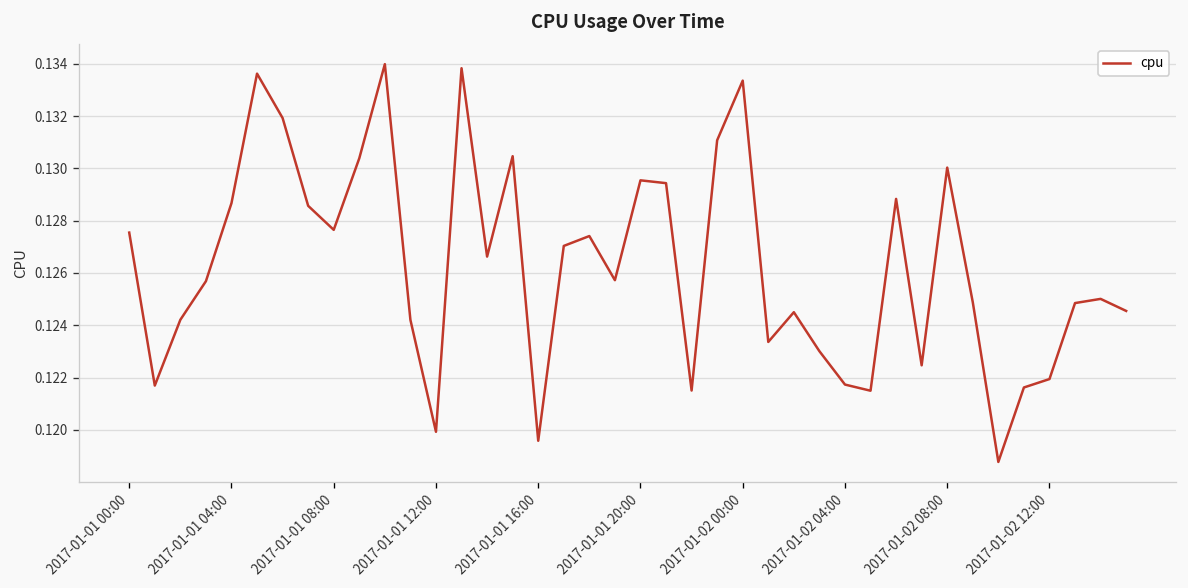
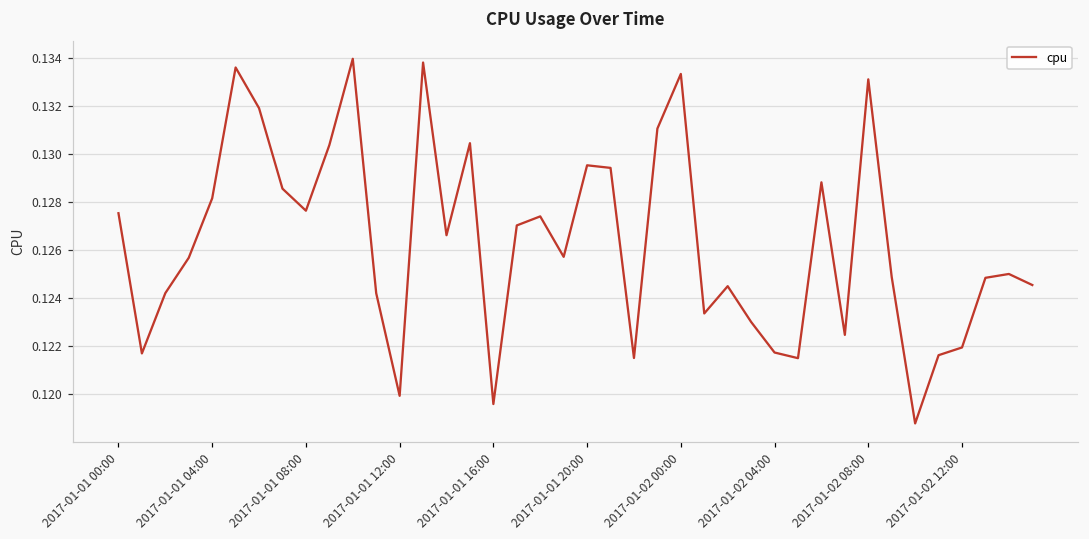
2017-01-01 04:00: 0.1287 -> 0.1282
2017-01-02 08:00: 0.1300 -> 0.1331
